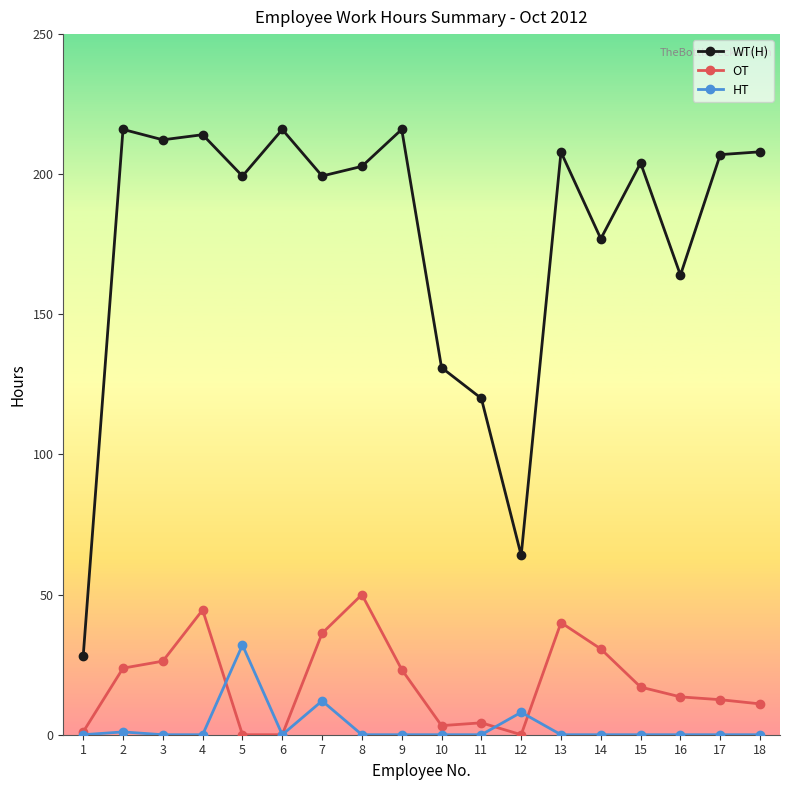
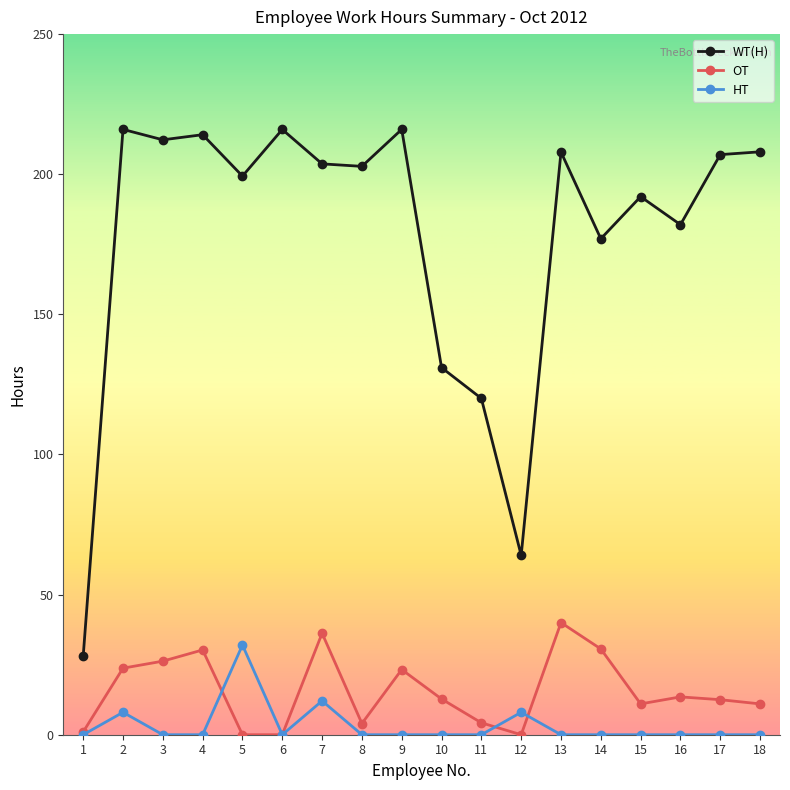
HT, 2: 1 -> 8
OT, 4: 45 -> 30
WT(H), 7: 199 -> 204
OT, 8: 50 -> 4
OT, 10: 3 -> 13
WT(H), 15: 204 -> 192
OT, 15: 17 -> 11
WT(H), 16: 164 -> 182
